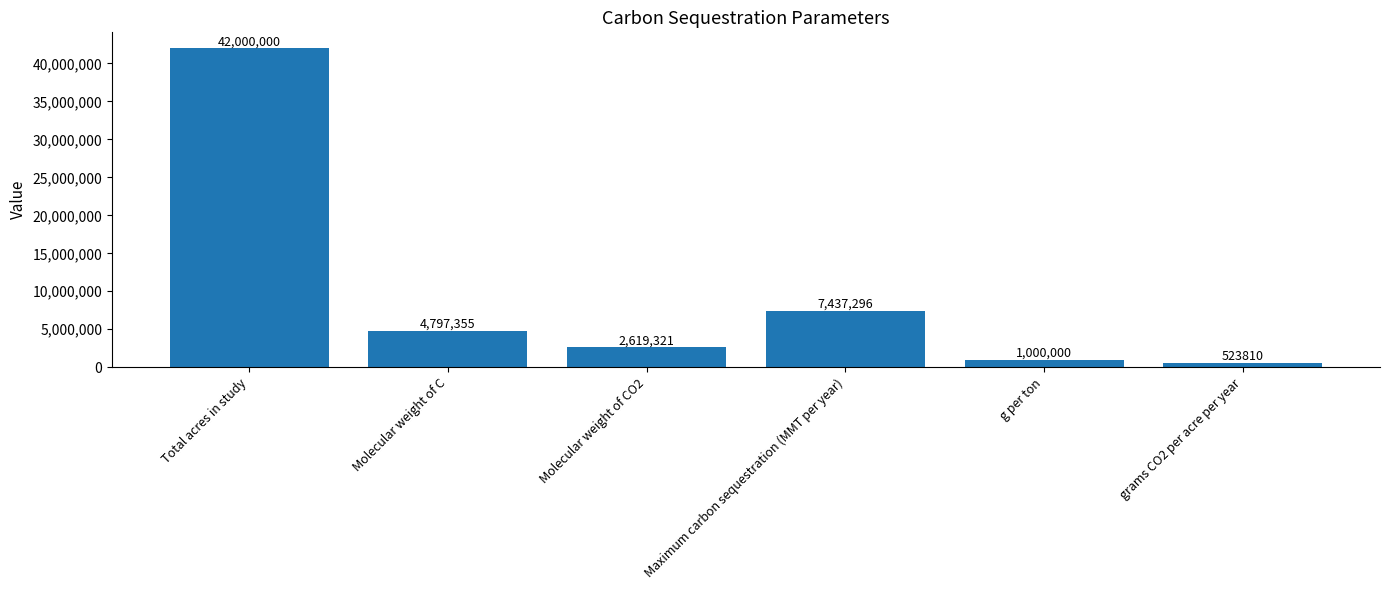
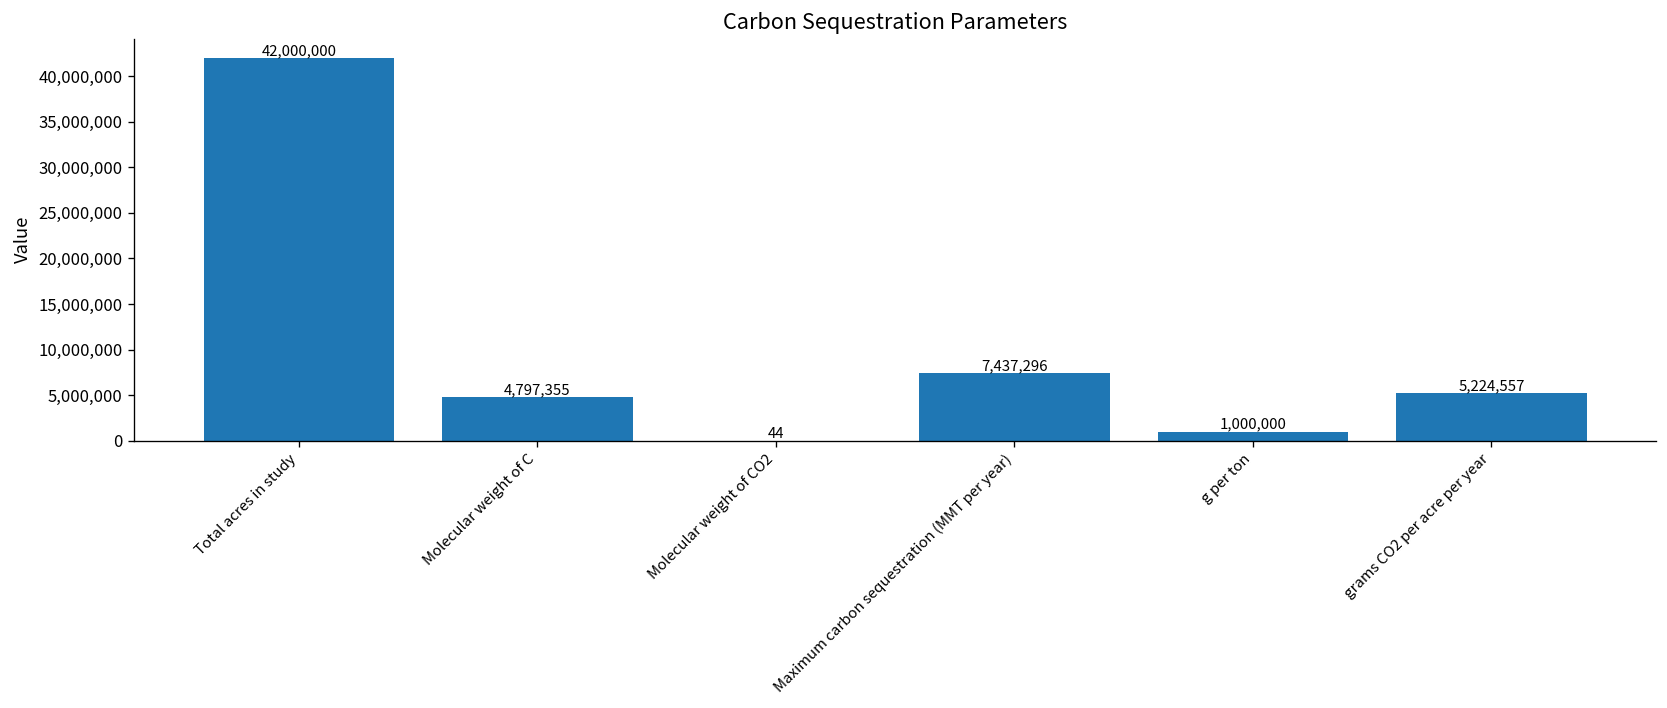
Molecular weight of CO2: 2,619,321 -> 44
grams CO2 per acre per year: 523810 -> 5,224,557
